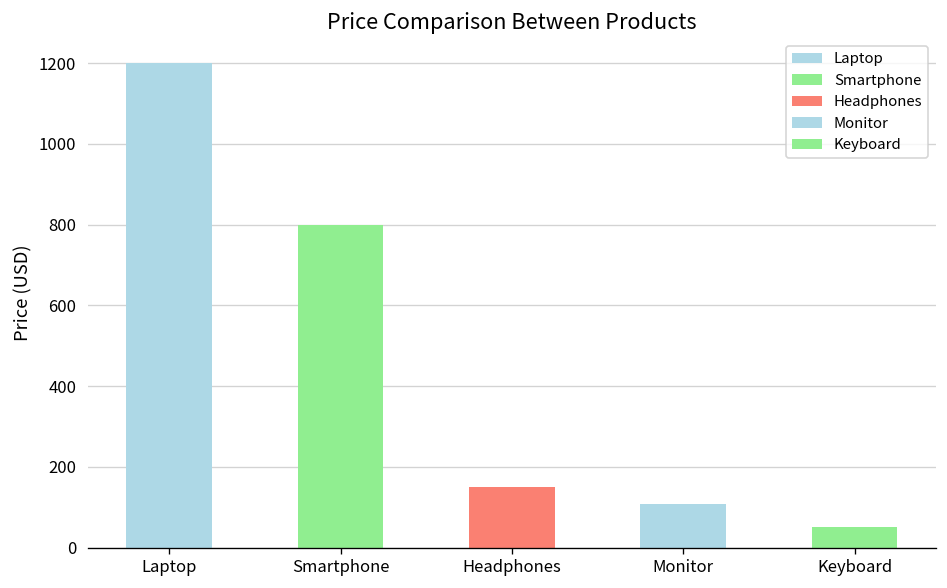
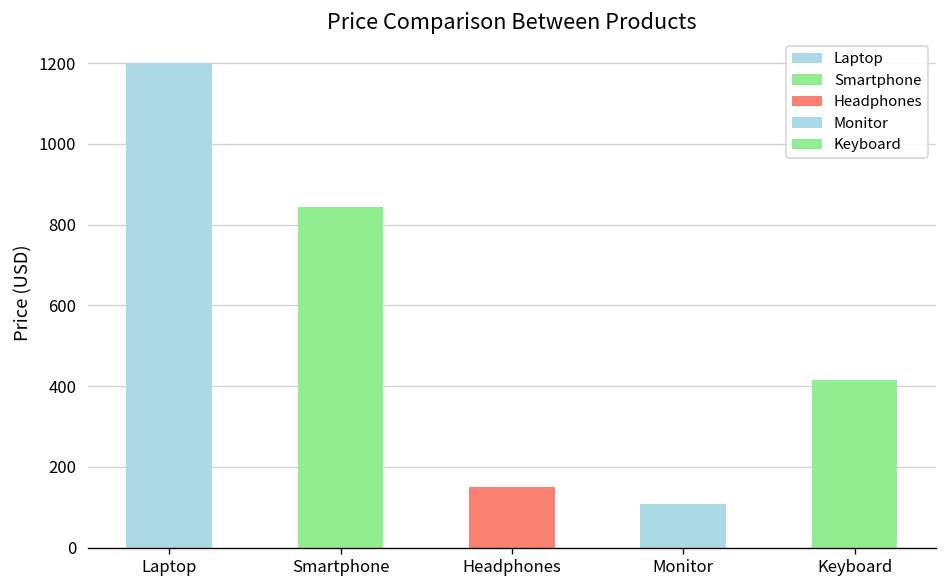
Smartphone: 800 -> 840
Keyboard: 50 -> 420
